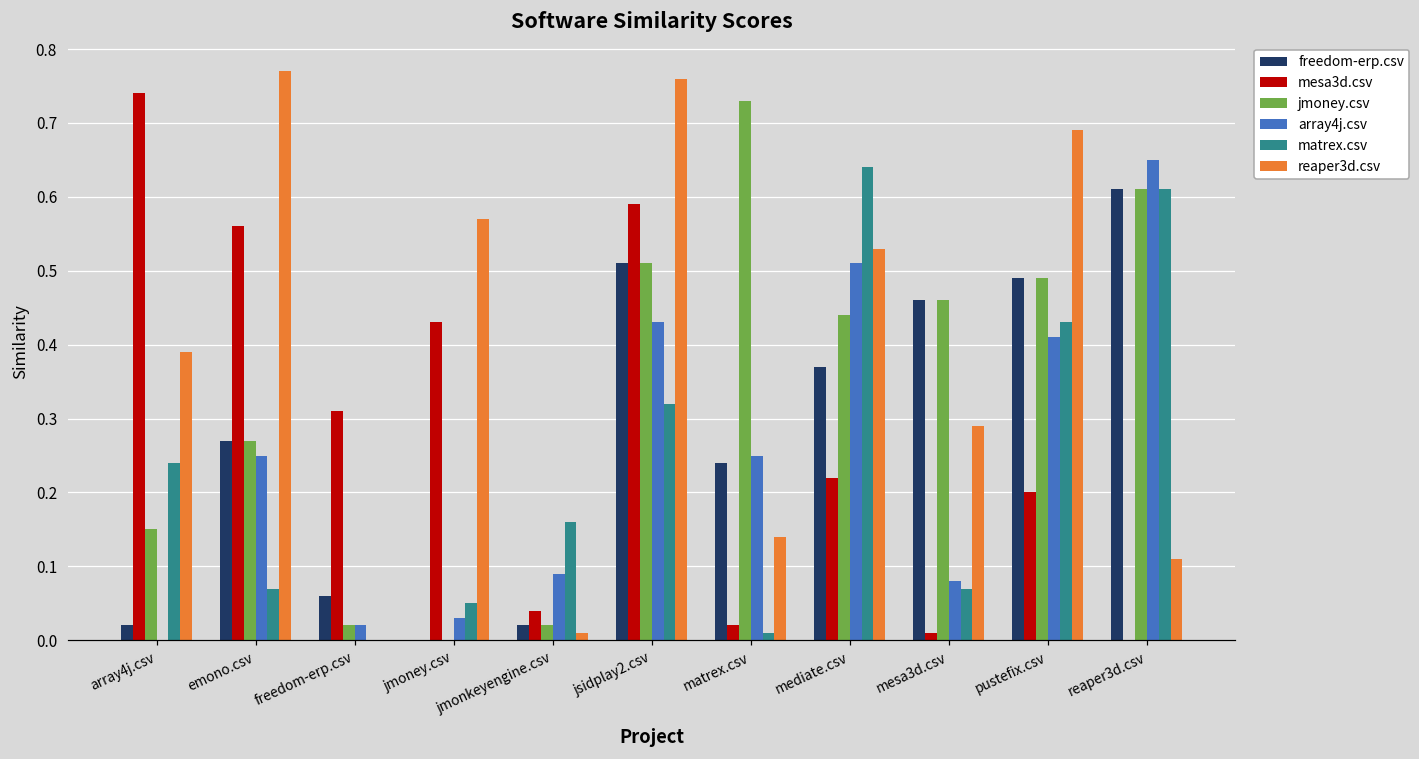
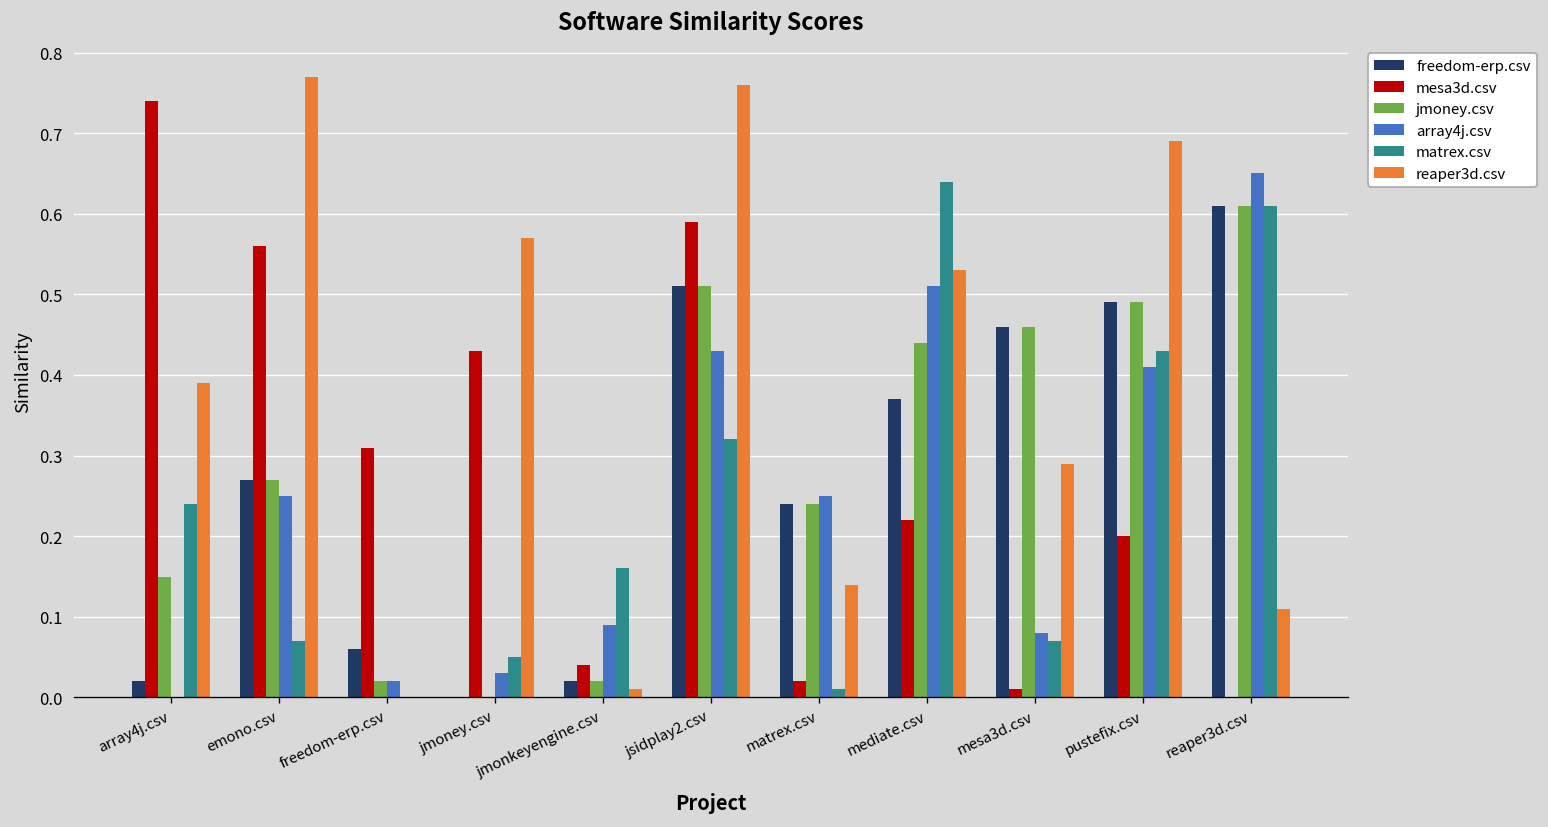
jmoney.csv, matrex.csv: 0.73 -> 0.24
